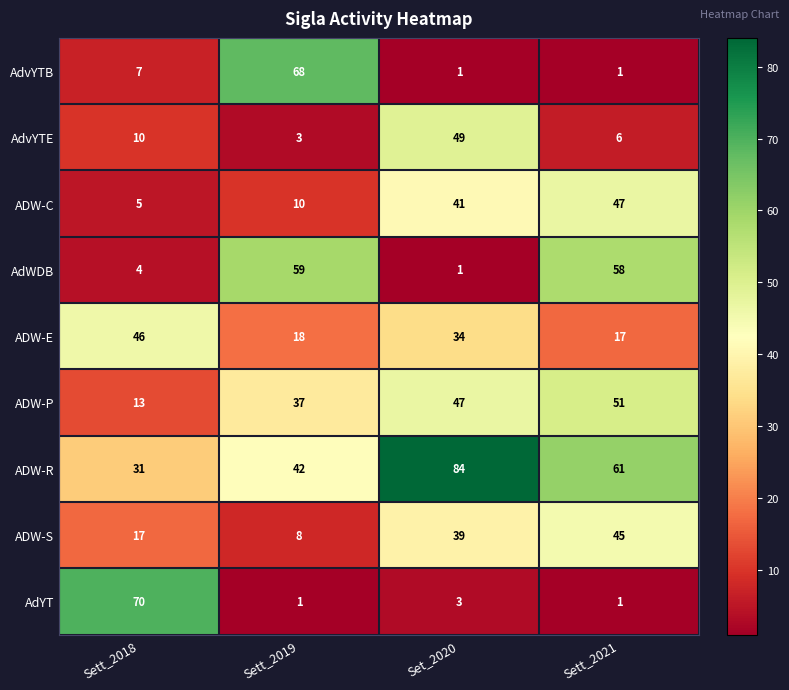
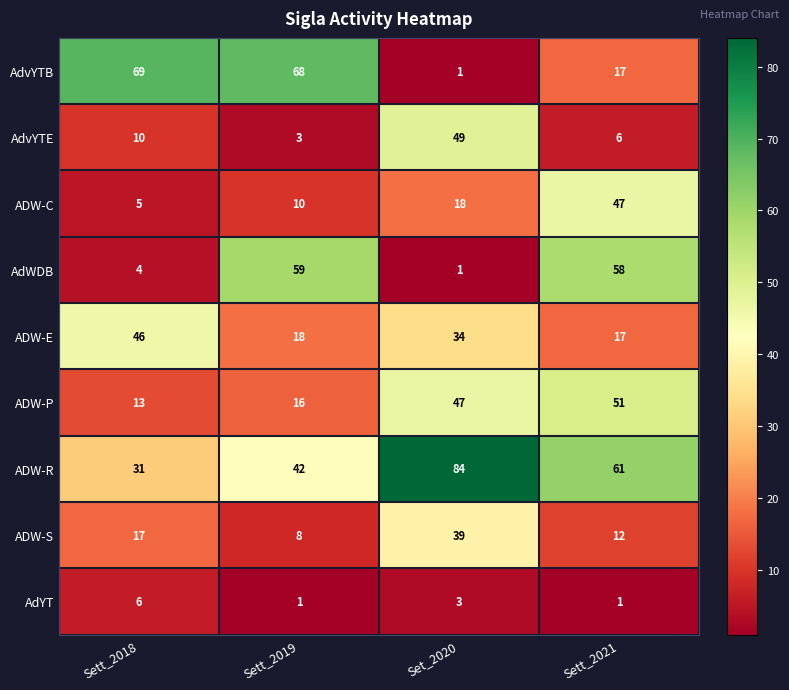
AdvYTB, Sett_2018: 7 -> 69
AdvYTB, Sett_2021: 1 -> 17
ADW-C, Set_2020: 41 -> 18
ADW-P, Sett_2019: 37 -> 16
ADW-S, Sett_2021: 45 -> 12
AdYT, Sett_2018: 70 -> 6
